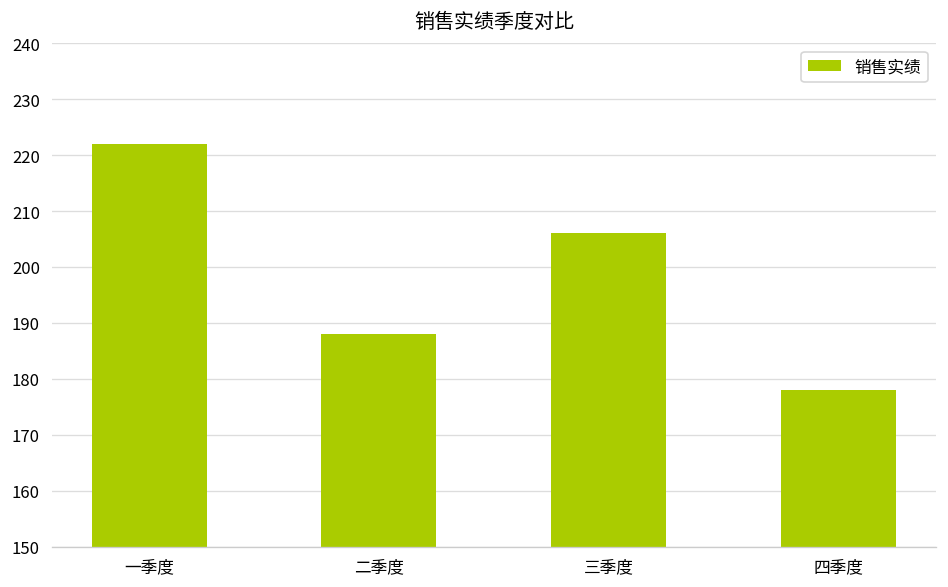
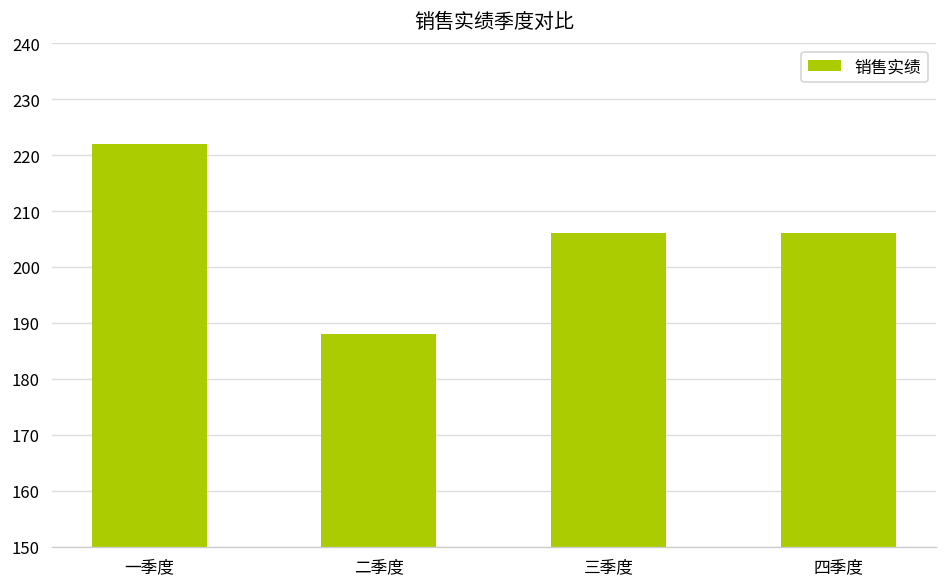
四季度: 178 -> 206
